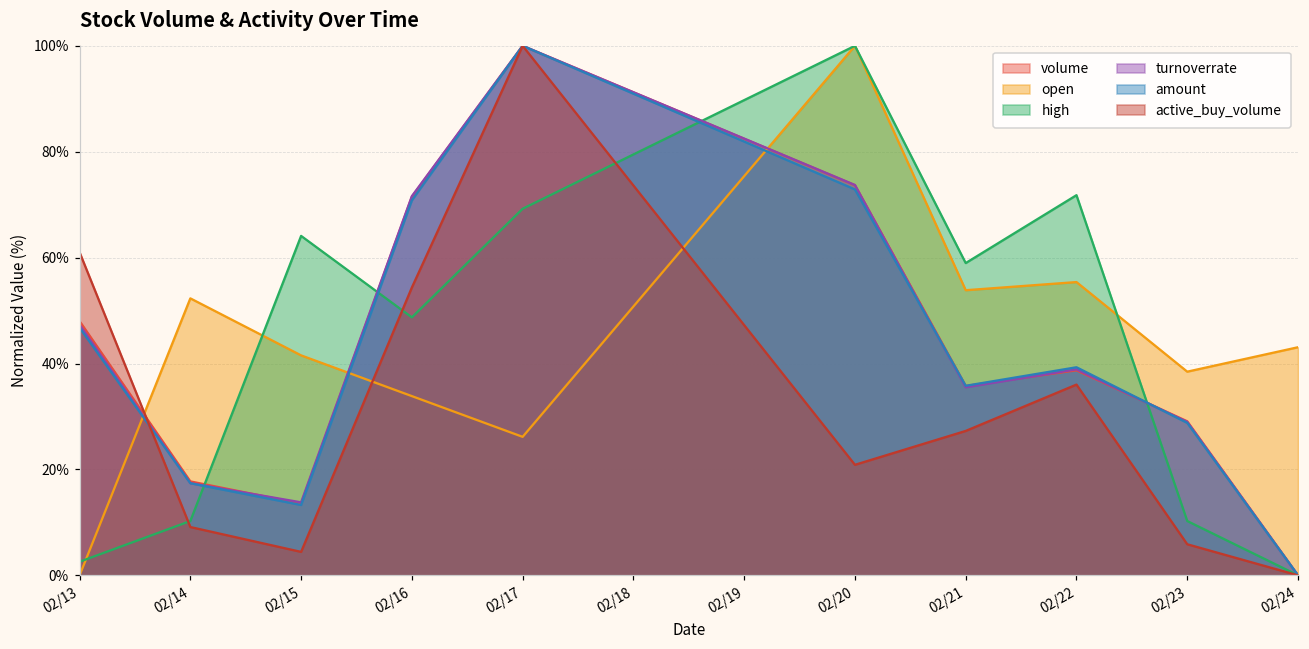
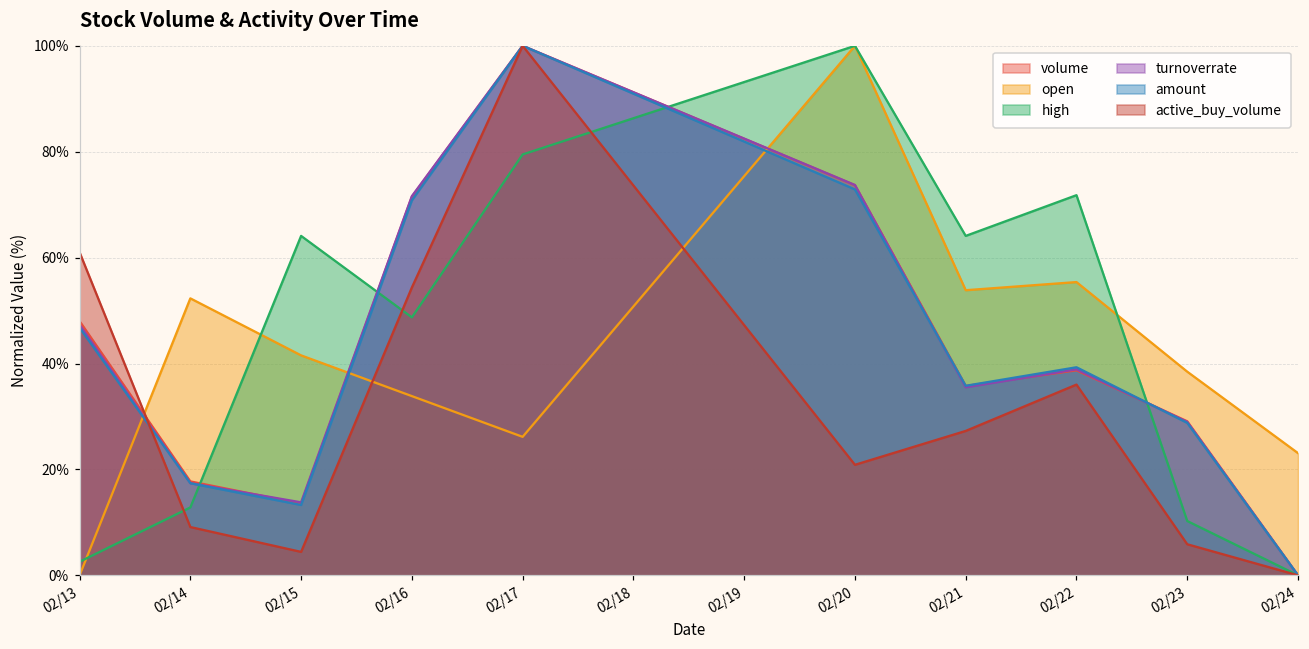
high, 02/14: 10% -> 13%
high, 02/17: 69% -> 79%
high, 02/21: 59% -> 64%
open, 02/24: 43% -> 23%
